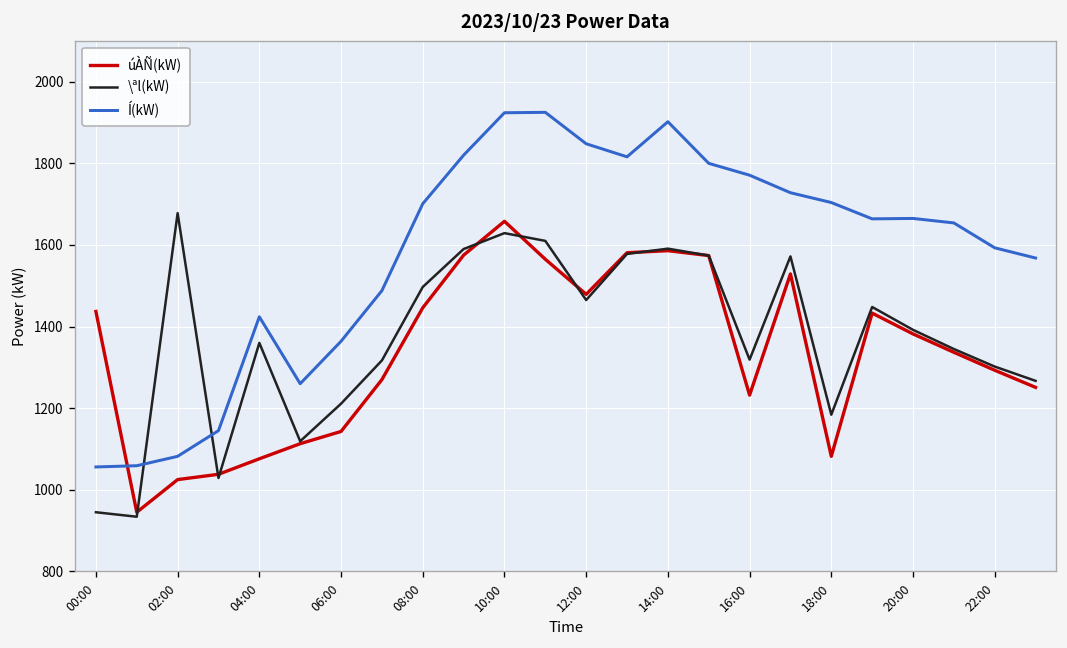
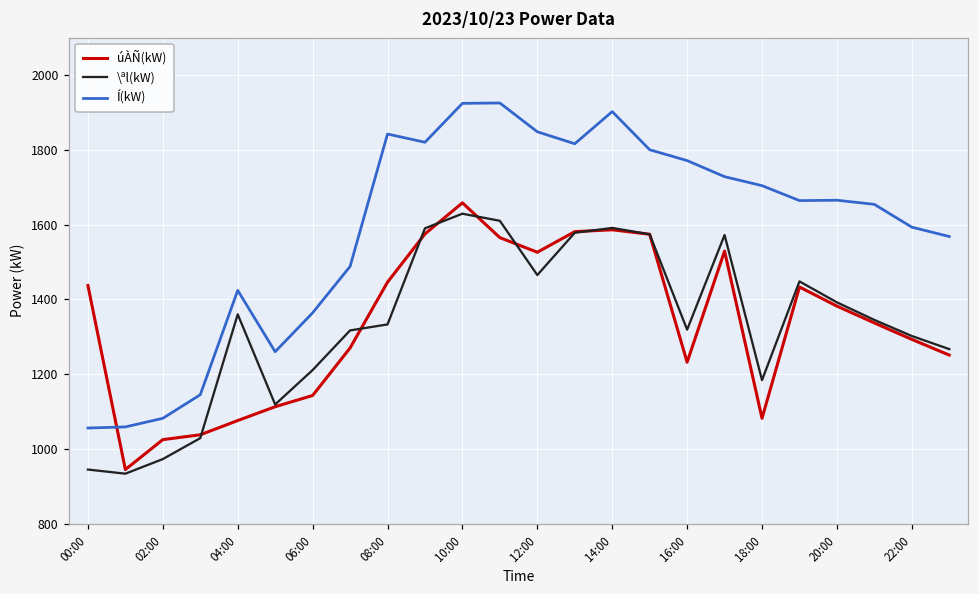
\ªl(kW), 02:00: 1680 -> 970
\ªl(kW), 08:00: 1500 -> 1330
Í(kW), 08:00: 1700 -> 1840
úÀÑ(kW), 12:00: 1480 -> 1530
